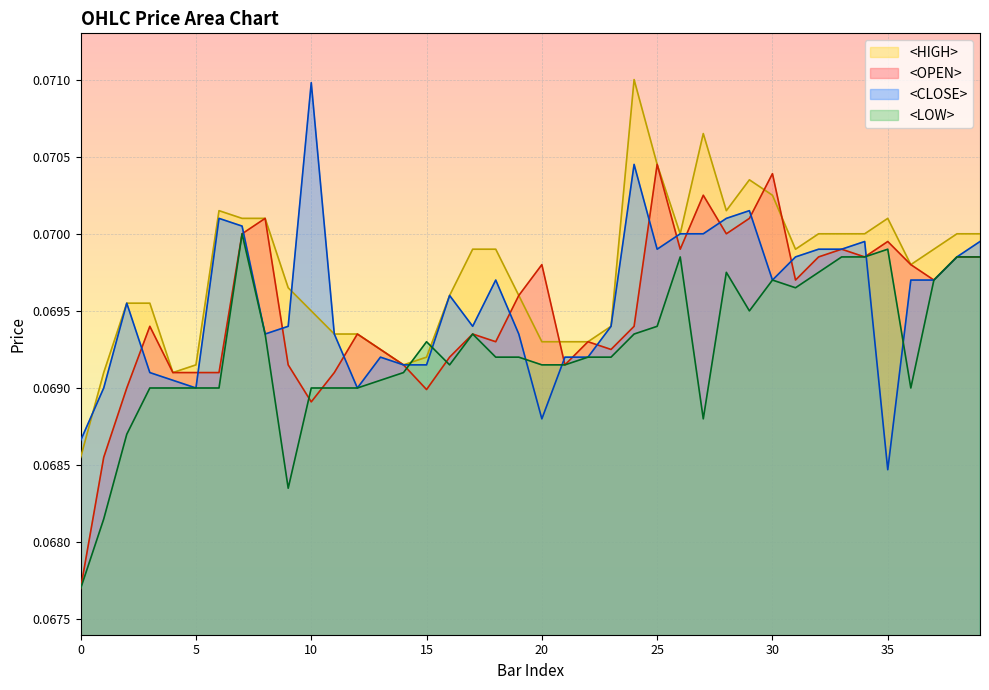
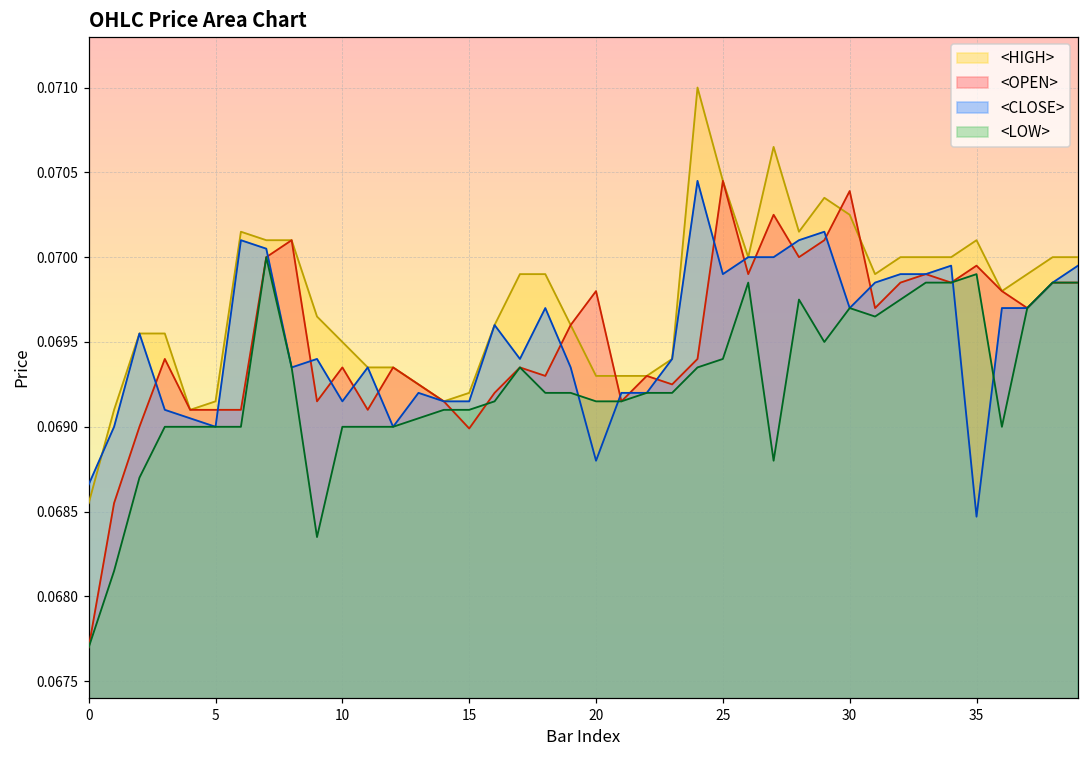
<OPEN>, 10: 0.06891 -> 0.06935
<CLOSE>, 10: 0.07098 -> 0.06915
<LOW>, 15: 0.0693 -> 0.0691
